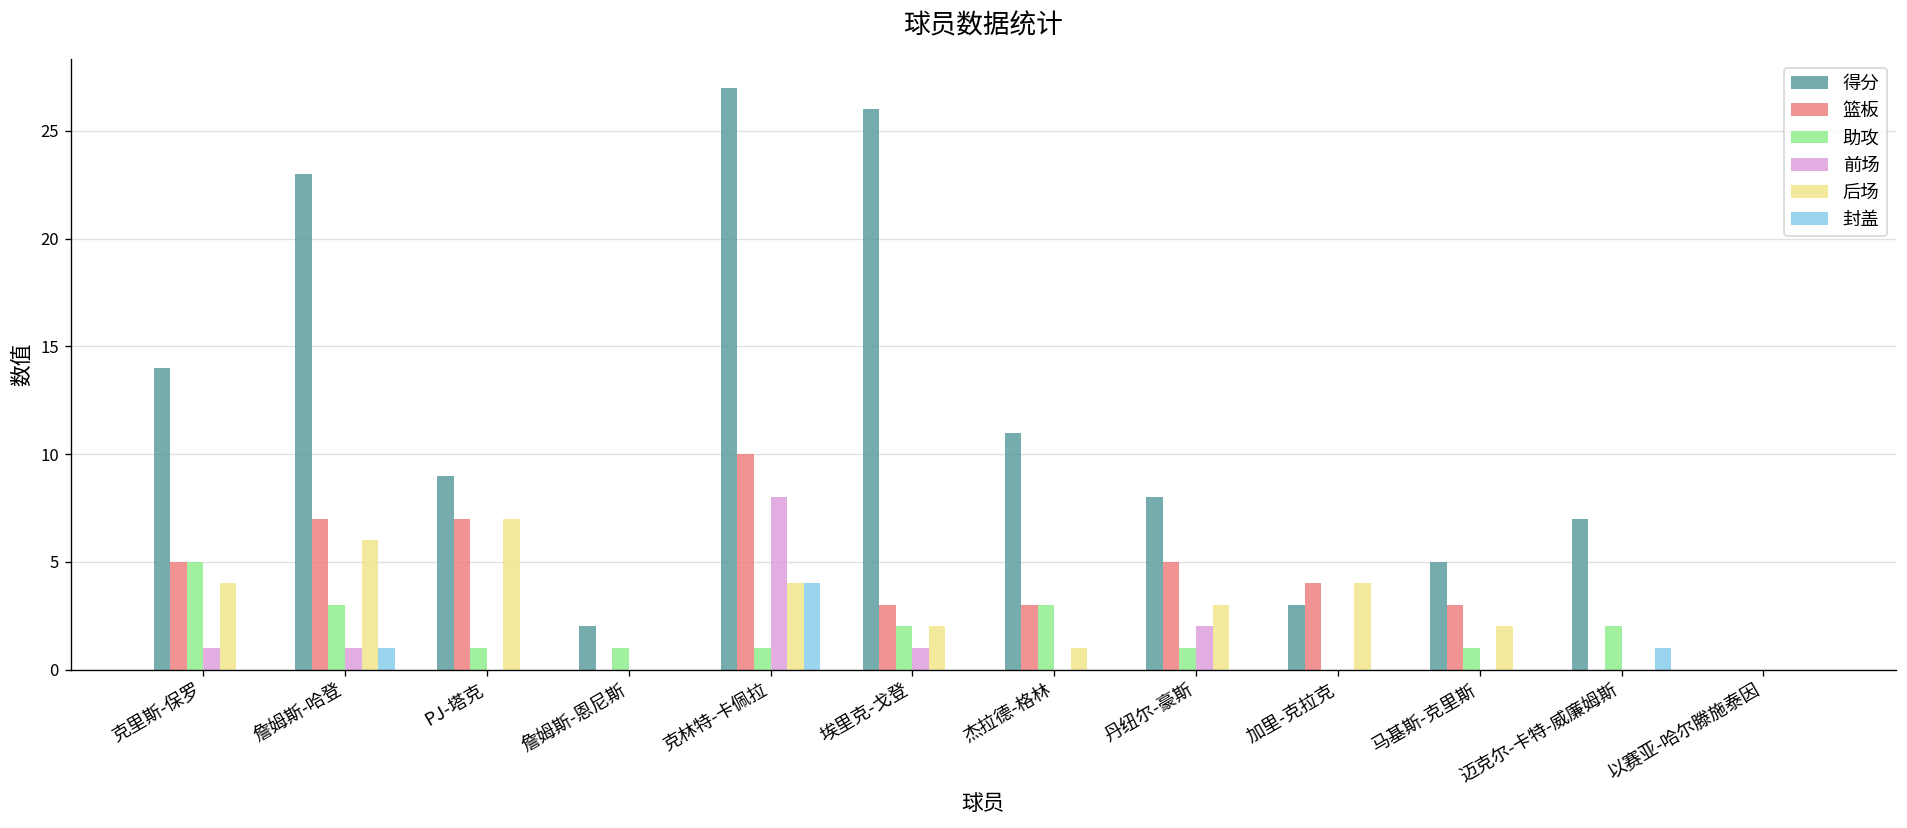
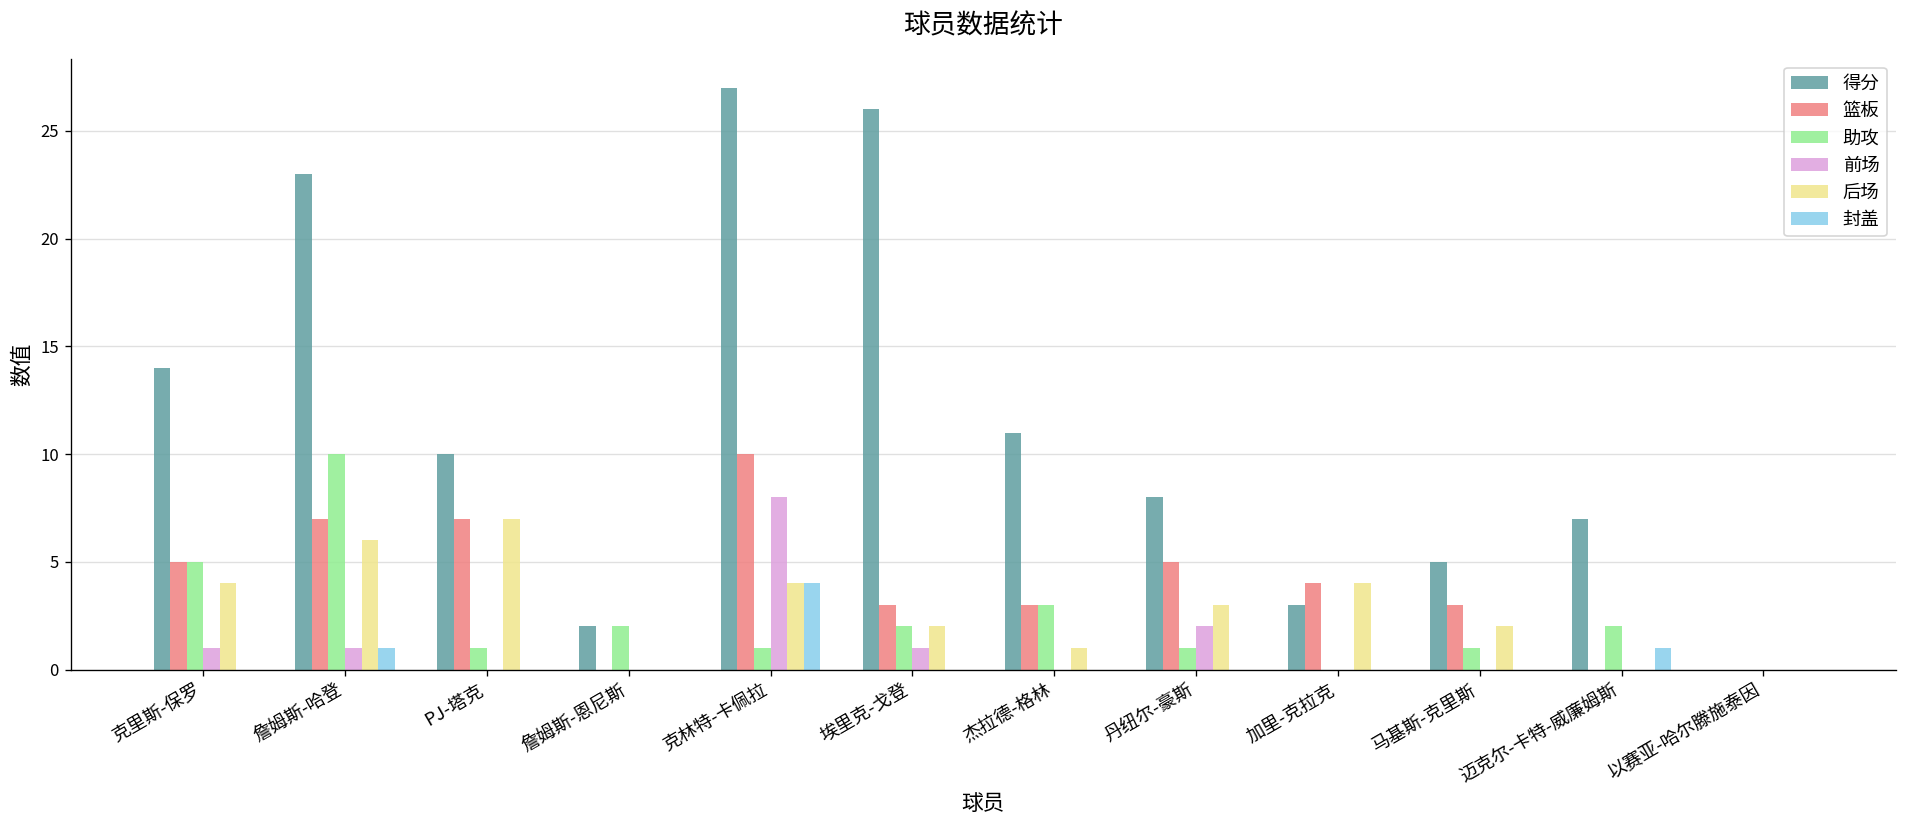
助攻, 詹姆斯-哈登: 3 -> 10
得分, PJ-塔克: 9 -> 10
助攻, 詹姆斯-恩尼斯: 1 -> 2
